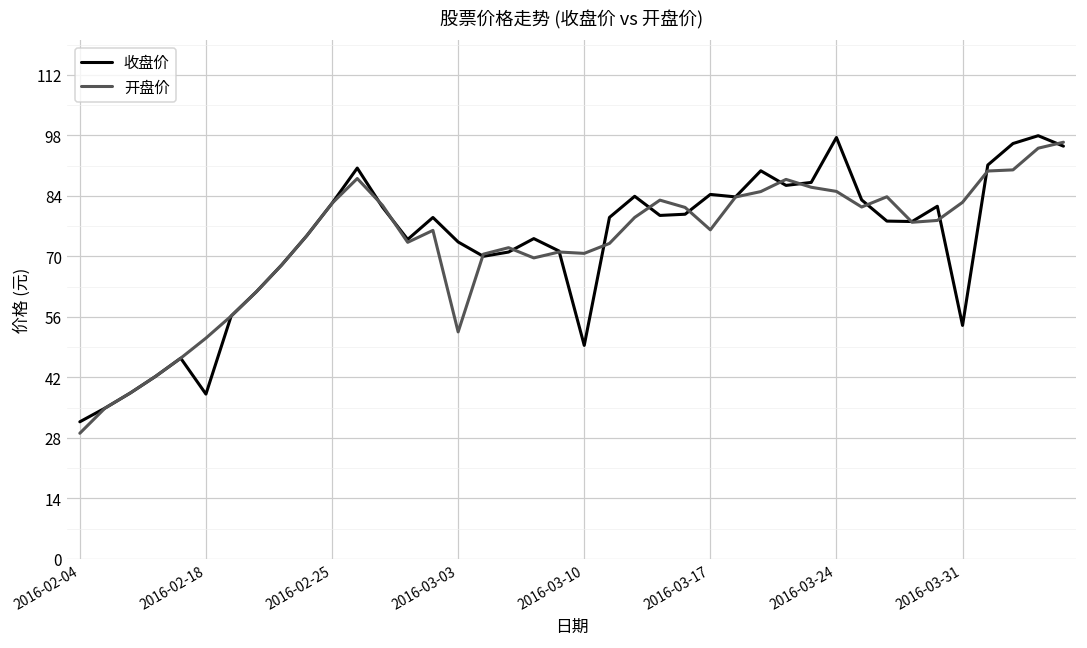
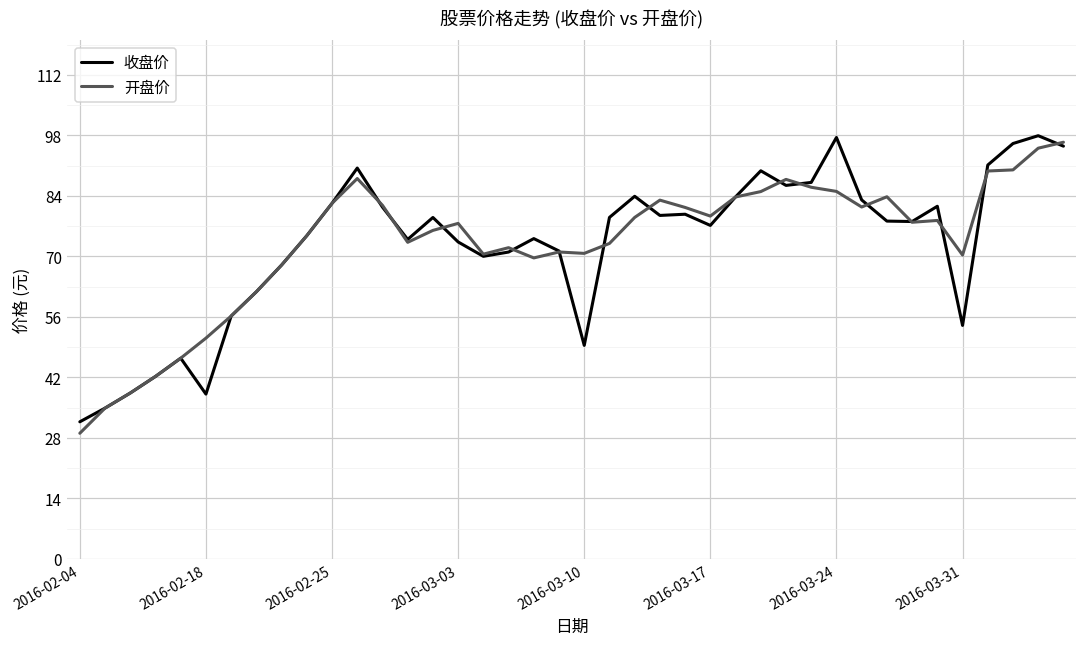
开盘价, 2016-03-03: 53 -> 78
收盘价, 2016-03-17: 84 -> 77
开盘价, 2016-03-17: 76 -> 79
开盘价, 2016-03-31: 83 -> 70
